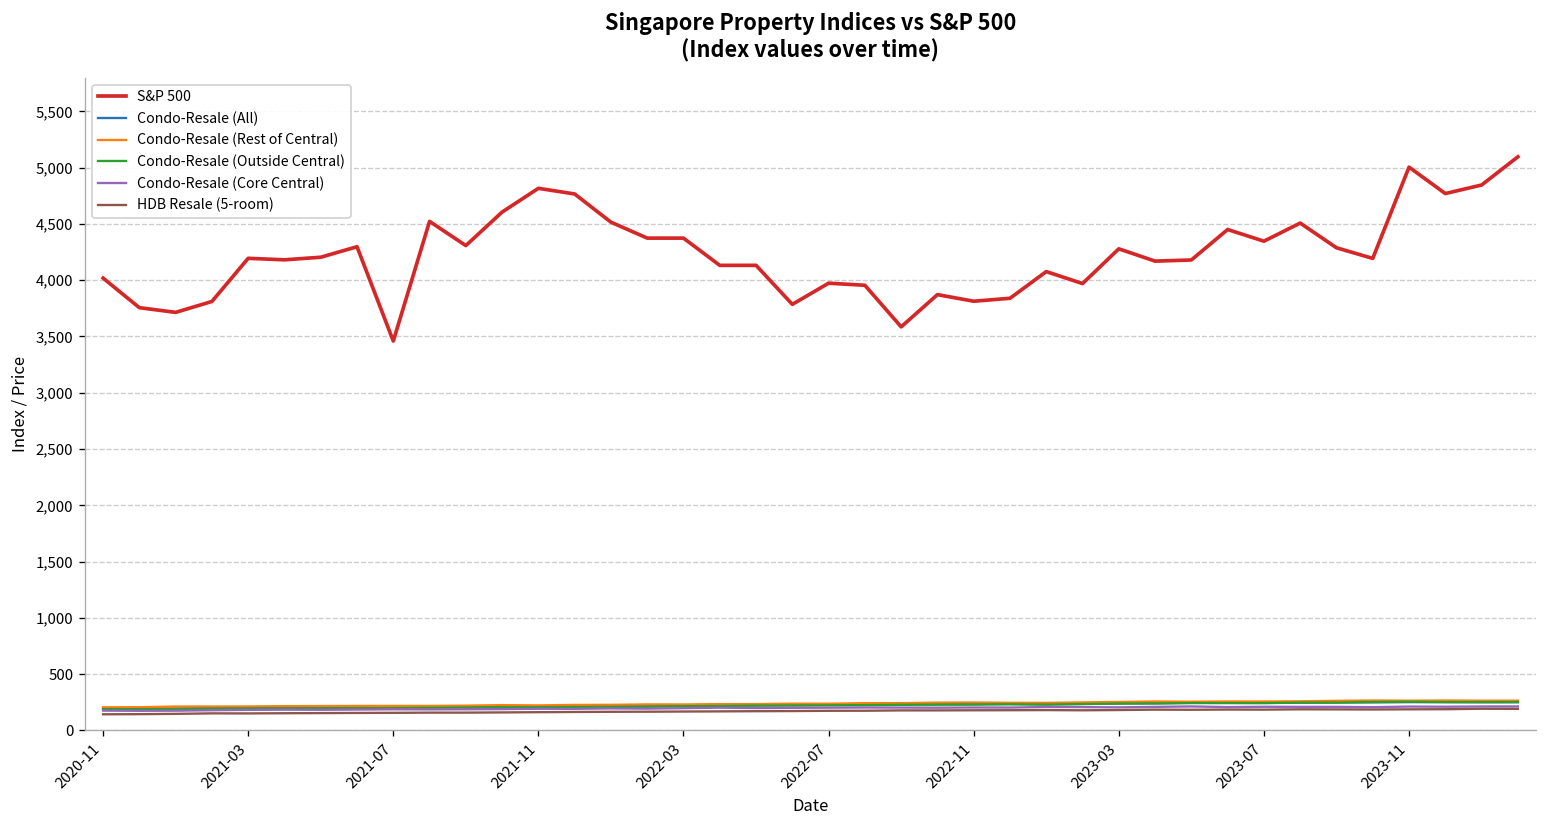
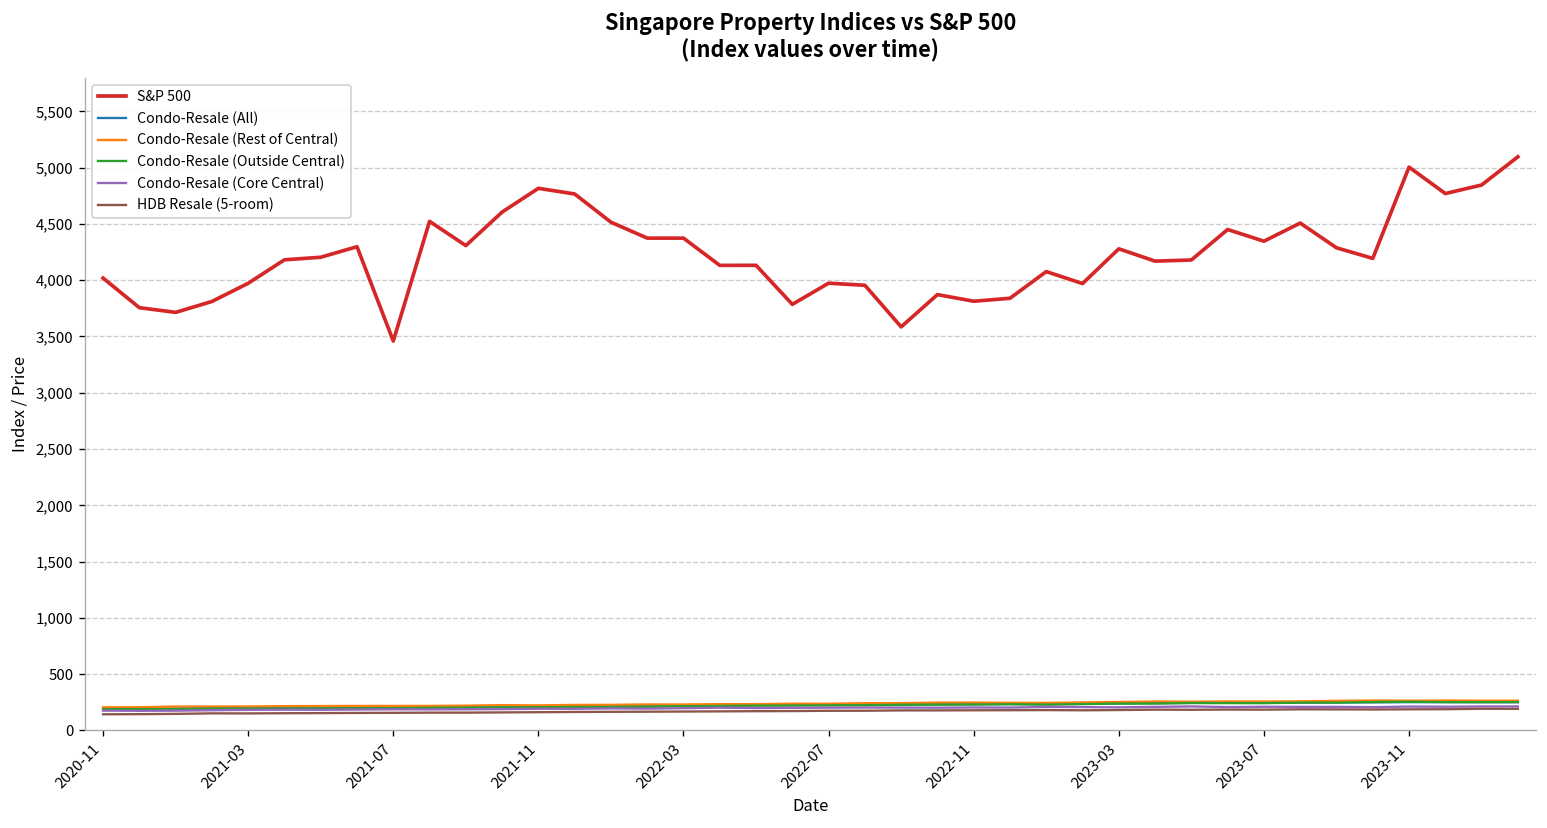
S&P 500, 2021-03: 4,200 -> 4,000
